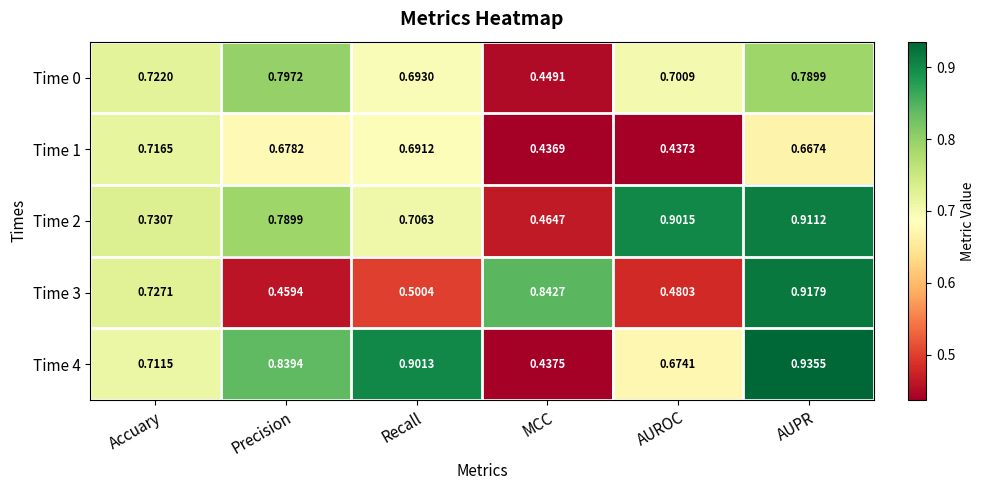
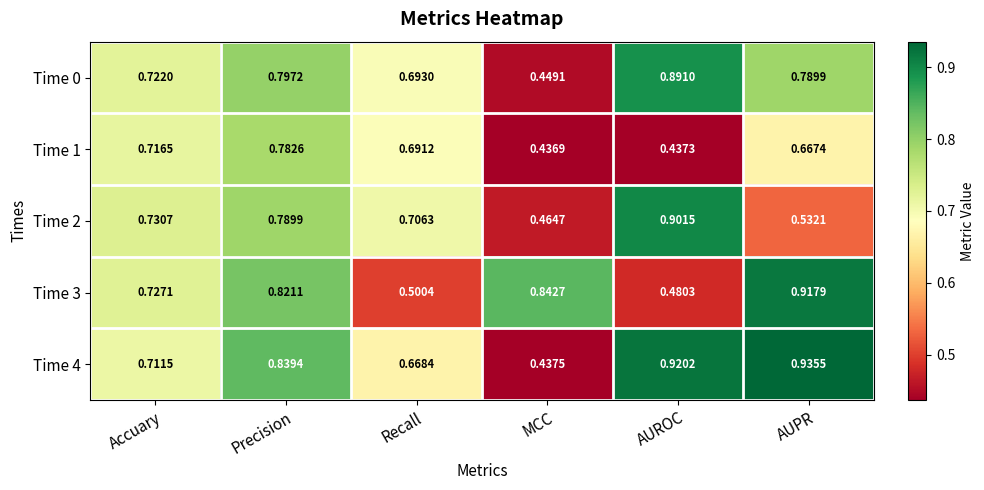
Time 0, AUROC: 0.7009 -> 0.8910
Time 1, Precision: 0.6782 -> 0.7826
Time 2, AUPR: 0.9112 -> 0.5321
Time 3, Precision: 0.4594 -> 0.8211
Time 4, Recall: 0.9013 -> 0.6684
Time 4, AUROC: 0.6741 -> 0.9202
